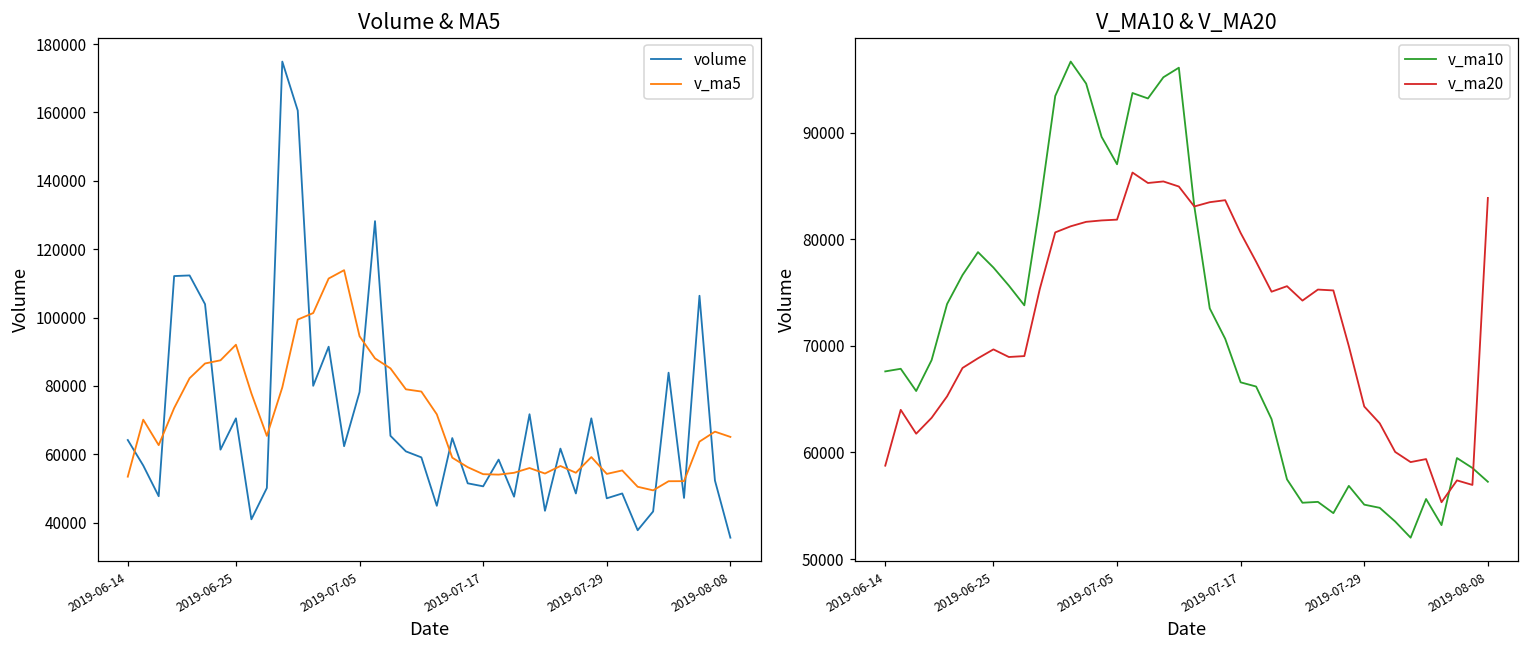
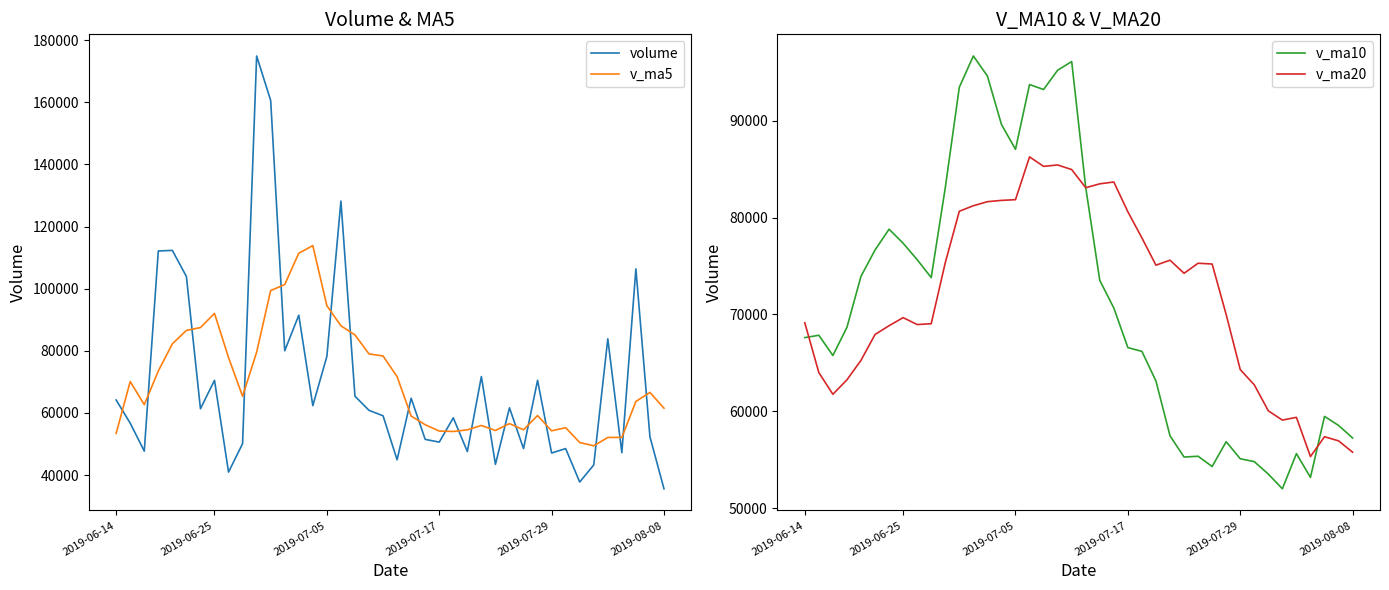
Volume & MA5, v_ma5, 2019-08-08: 65000 -> 62000
V_MA10 & V_MA20, v_ma20, 2019-06-14: 59000 -> 69000
V_MA10 & V_MA20, v_ma20, 2019-08-08: 84000 -> 56000
